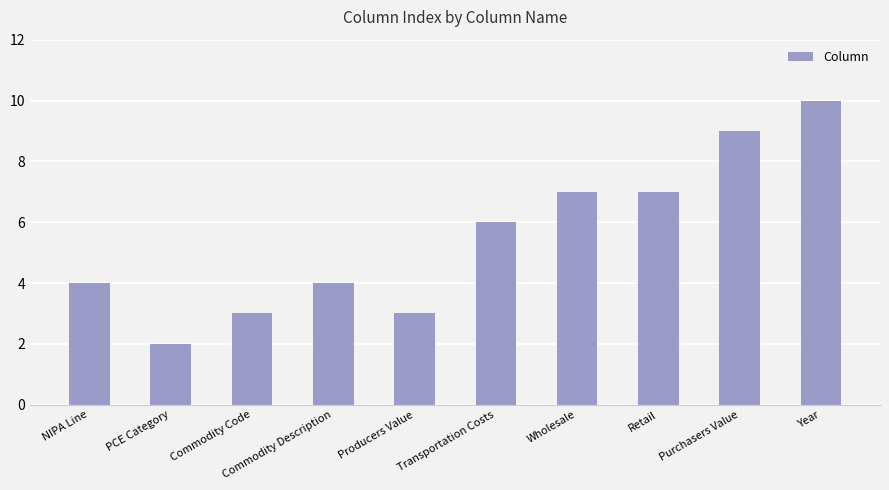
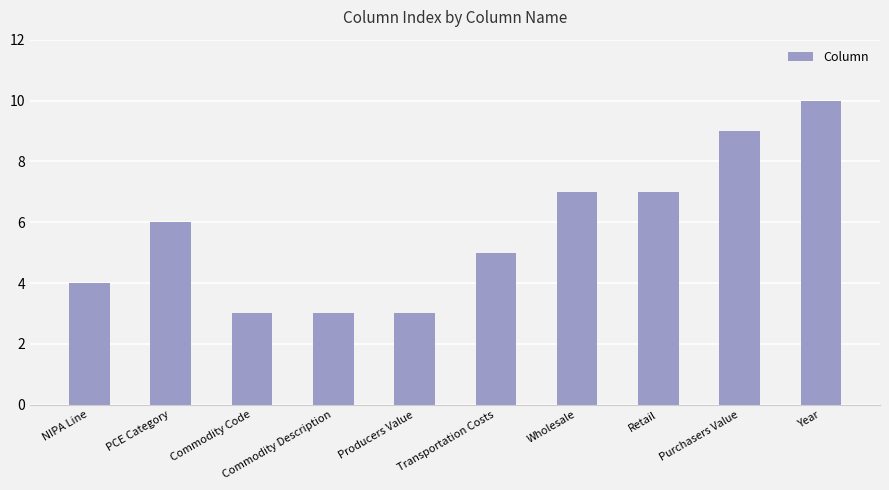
PCE Category: 2 -> 6
Commodity Description: 4 -> 3
Transportation Costs: 6 -> 5
